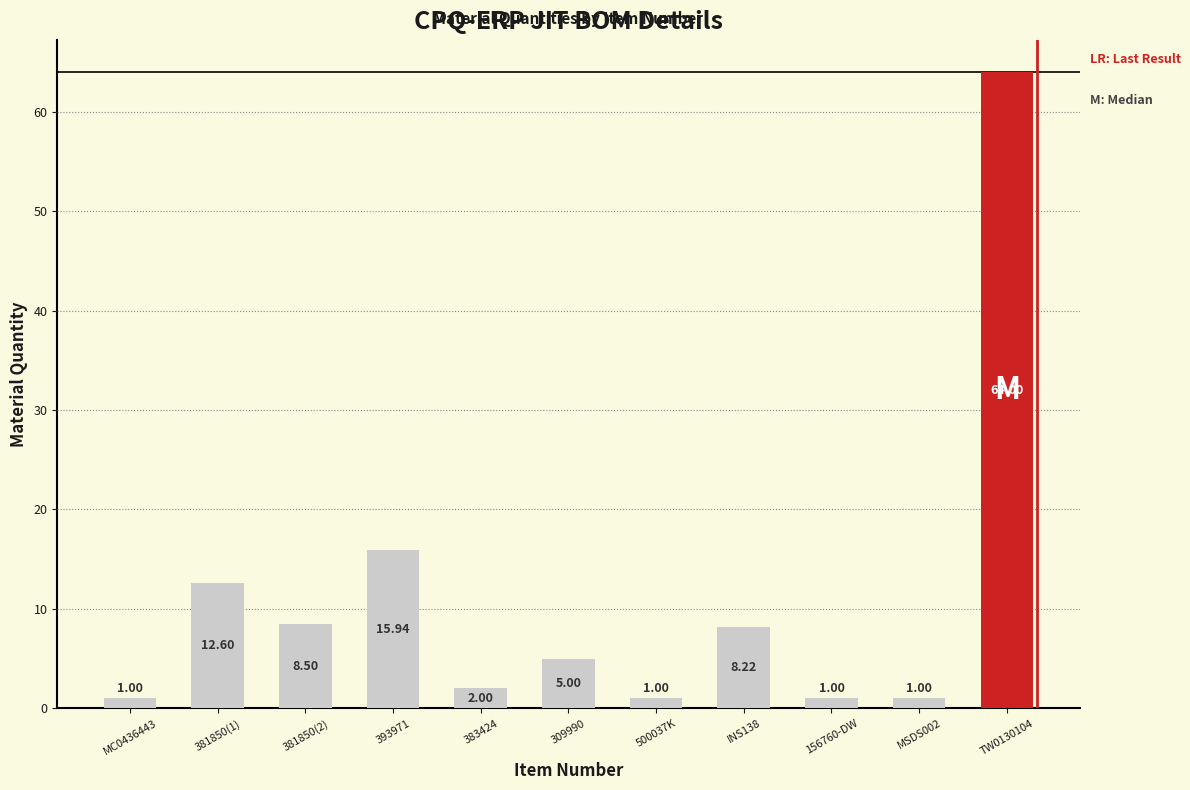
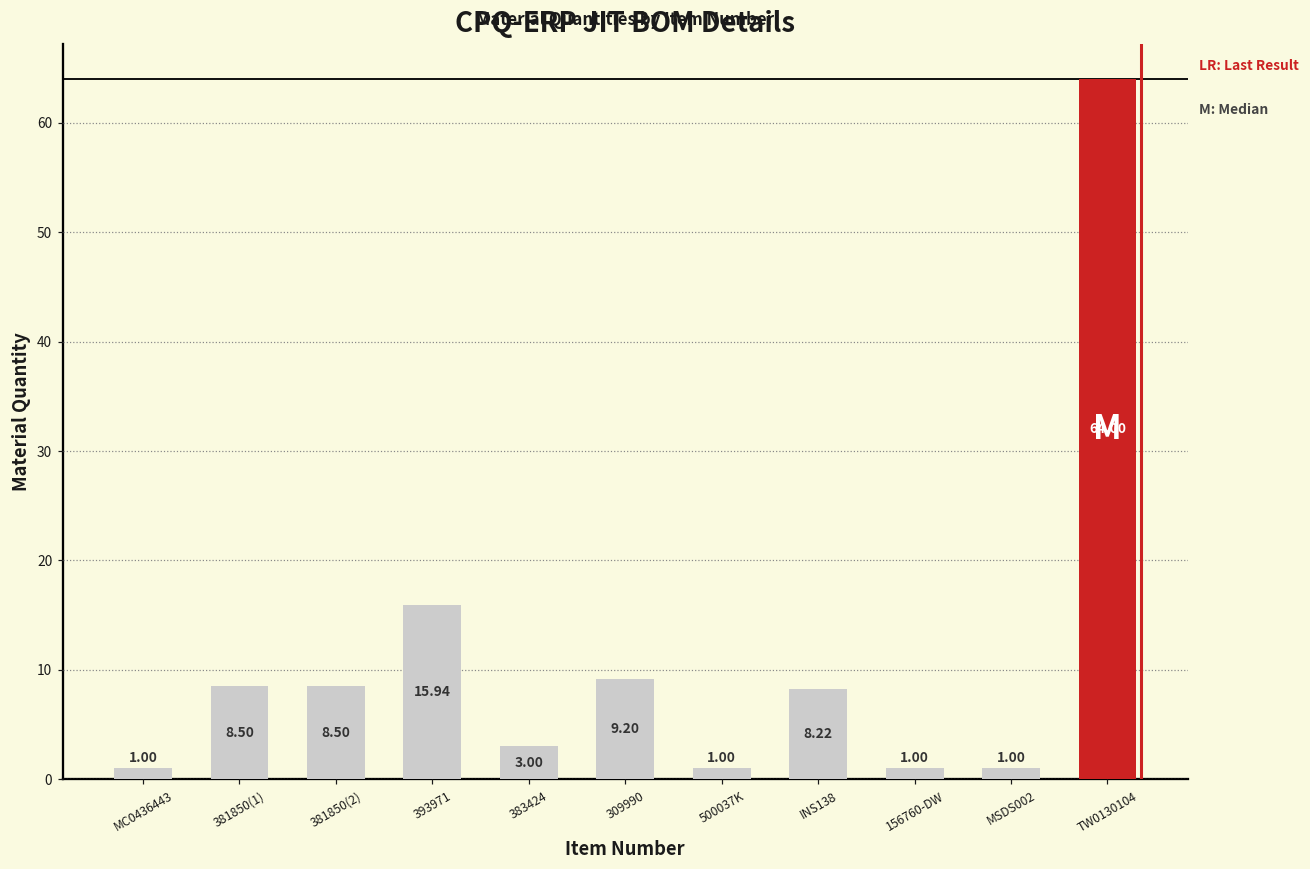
381850(1): 12.60 -> 8.50
383424: 2.00 -> 3.00
309990: 5.00 -> 9.20
